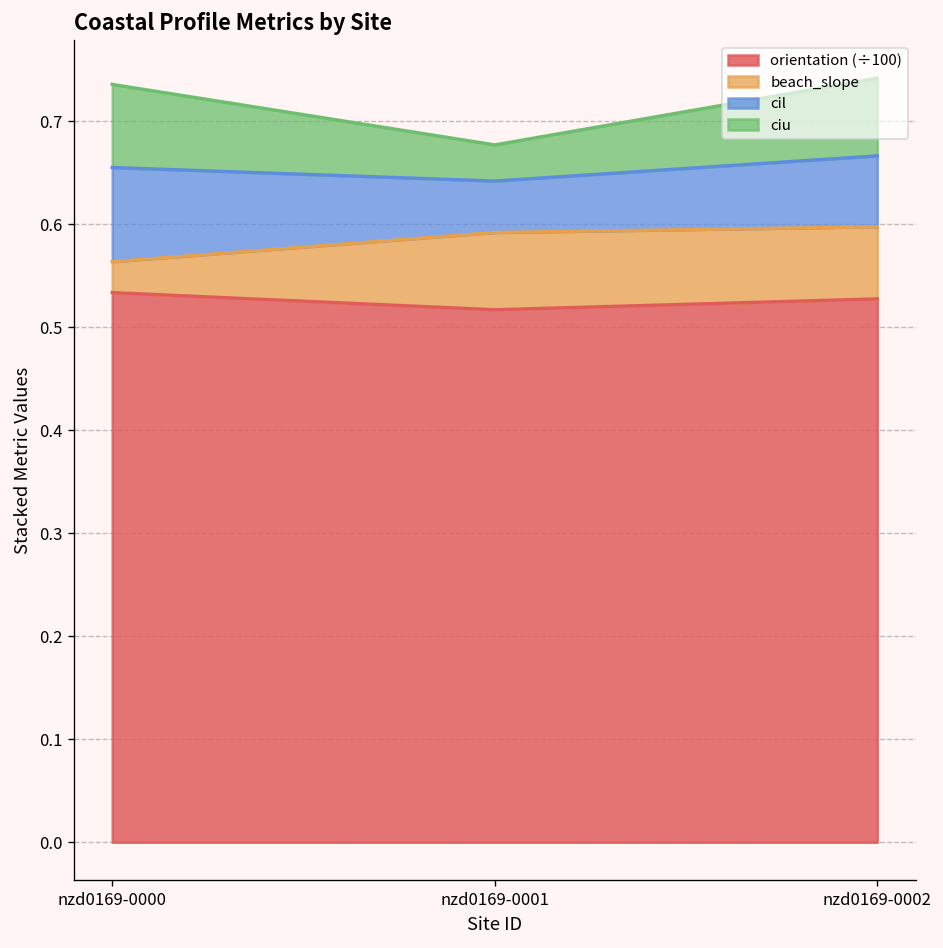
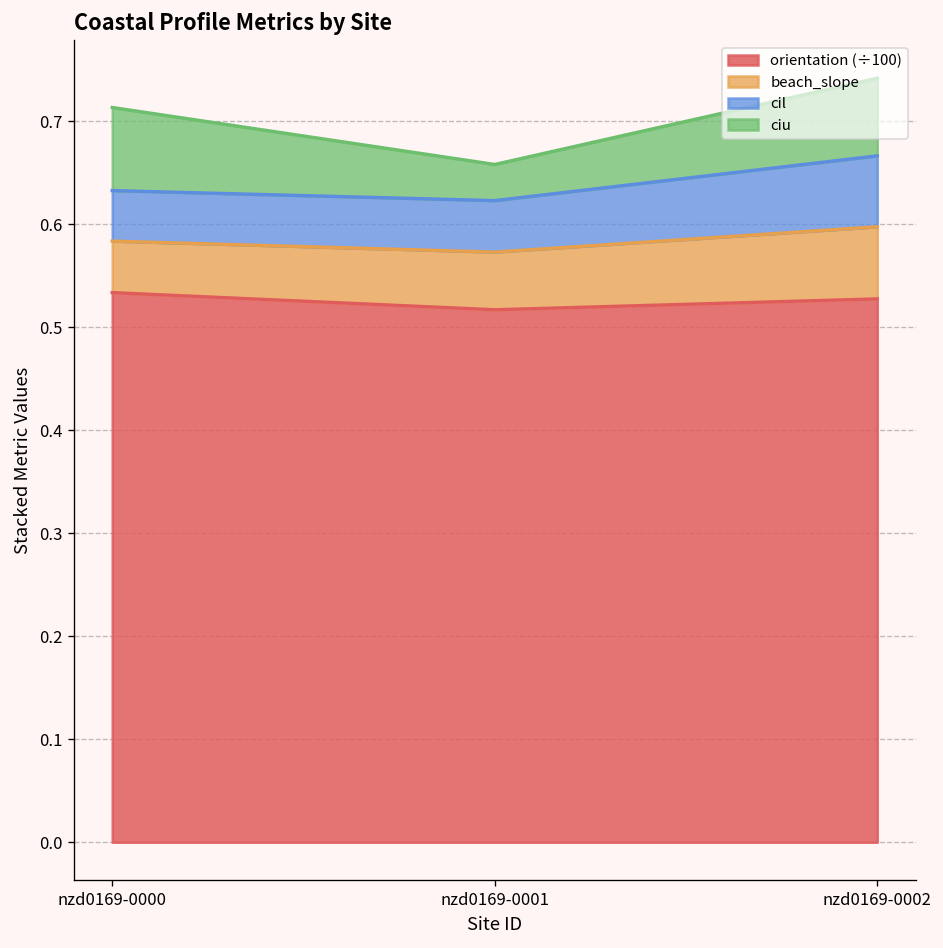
beach_slope, nzd0169-0000: 0.03 -> 0.05
cil, nzd0169-0000: 0.09 -> 0.05
beach_slope, nzd0169-0001: 0.07 -> 0.06
